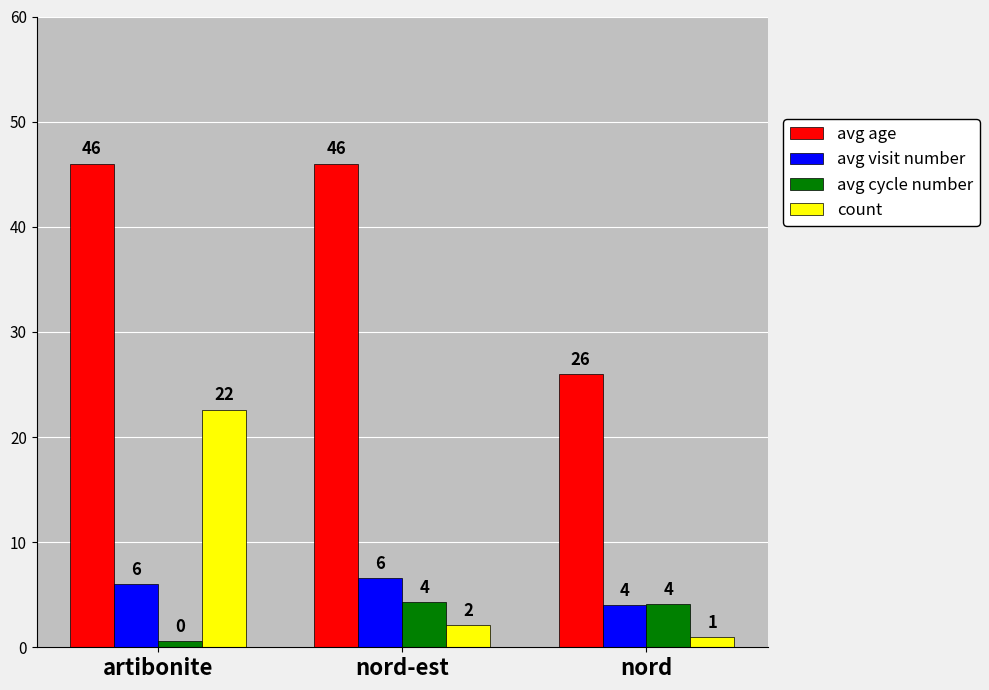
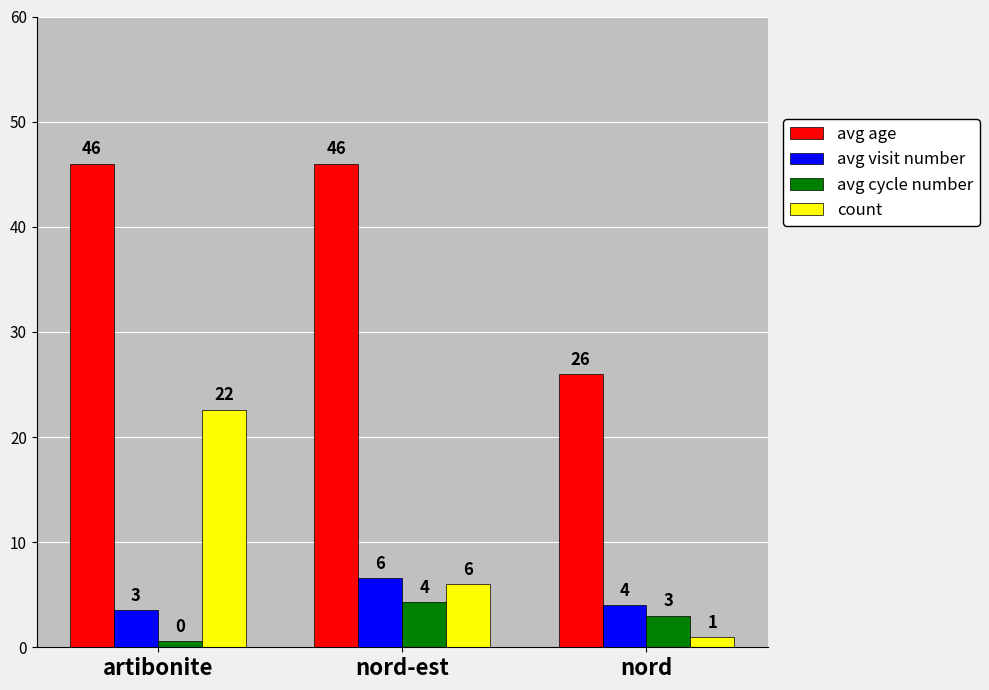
avg visit number, artibonite: 6 -> 3
count, nord-est: 2 -> 6
avg cycle number, nord: 4 -> 3
